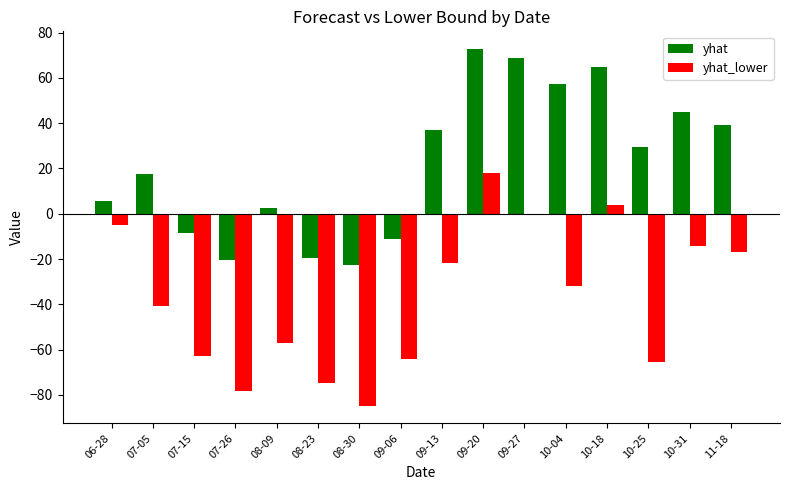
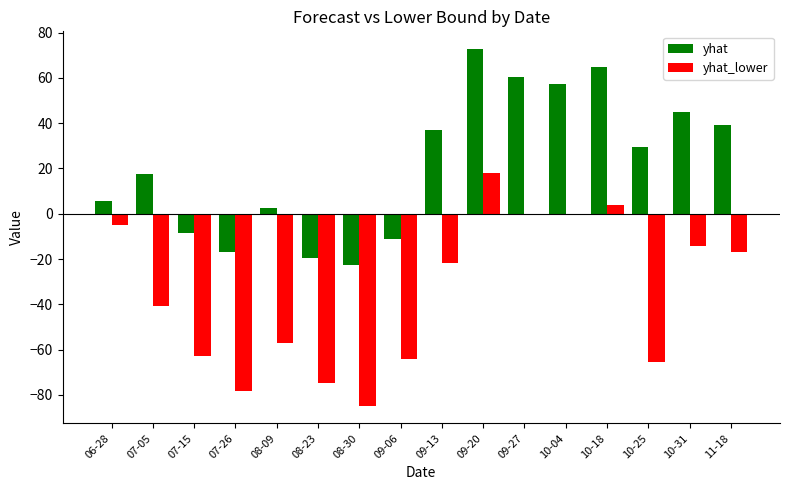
yhat, 07-26: -21 -> -17
yhat, 09-27: 69 -> 60
yhat_lower, 10-04: -32 -> -1
